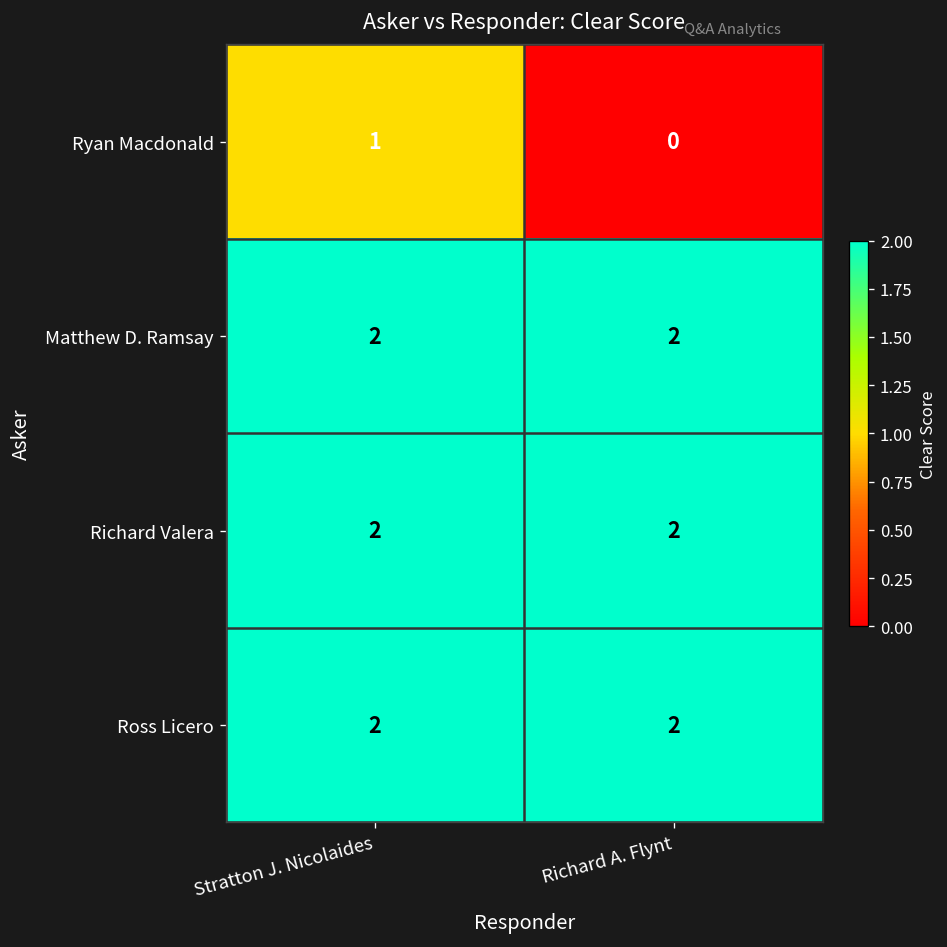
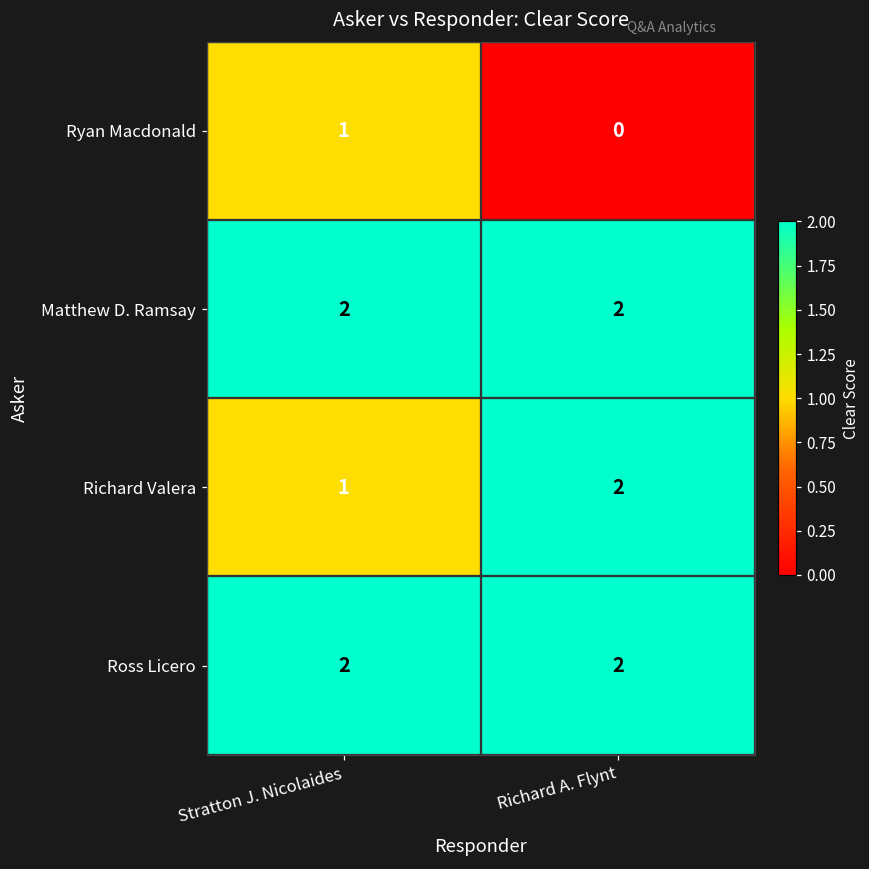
Richard Valera, Stratton J. Nicolaides: 2 -> 1
